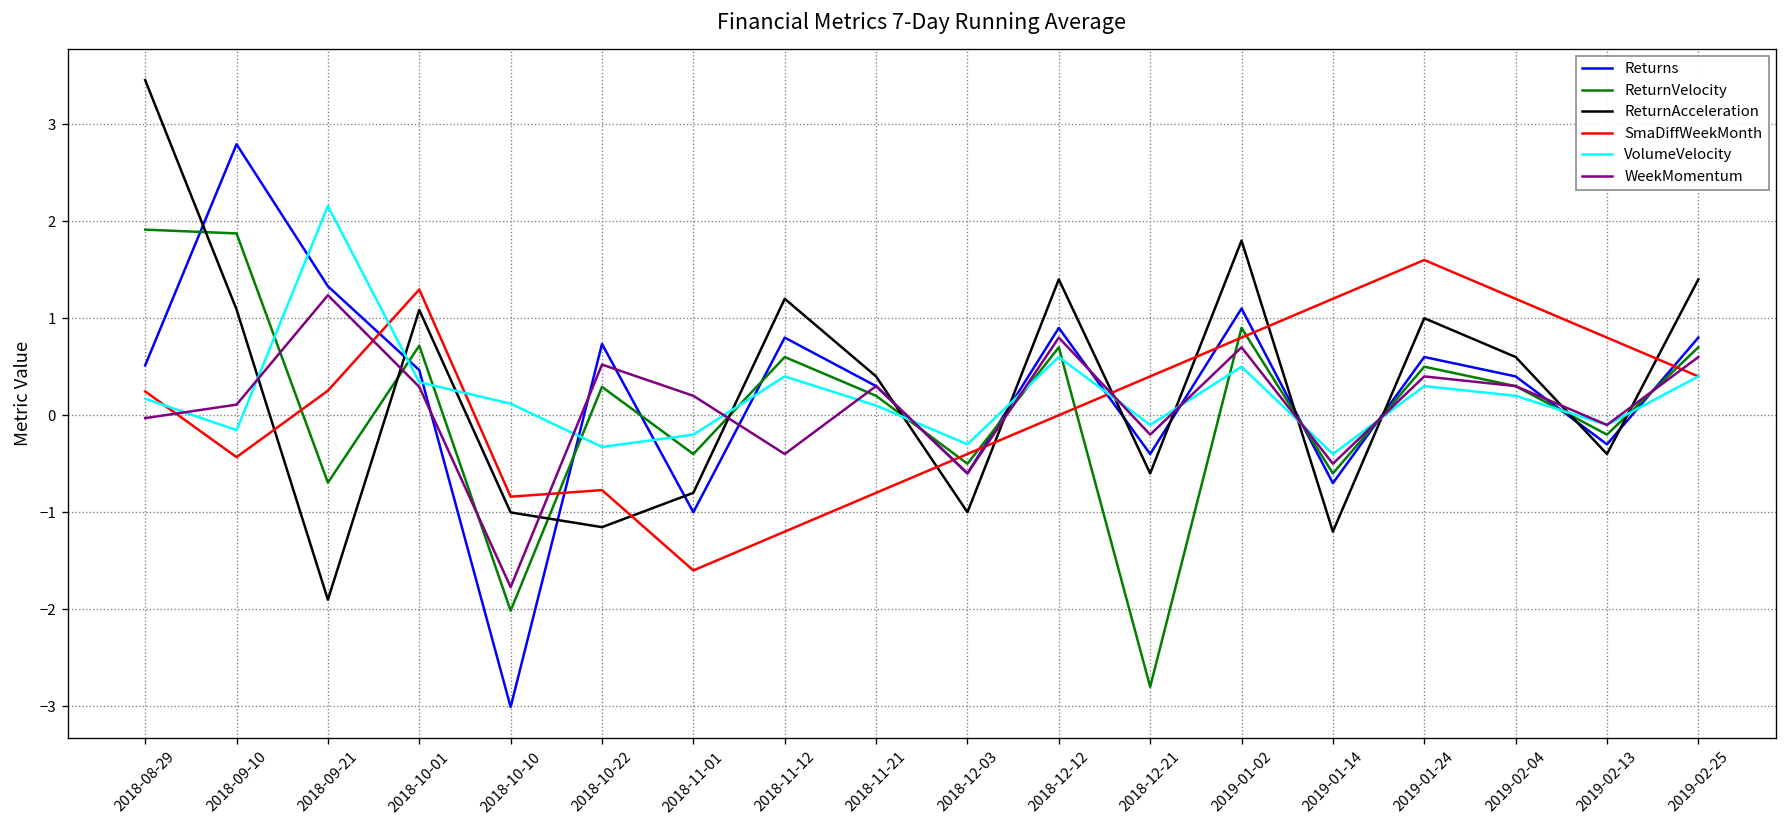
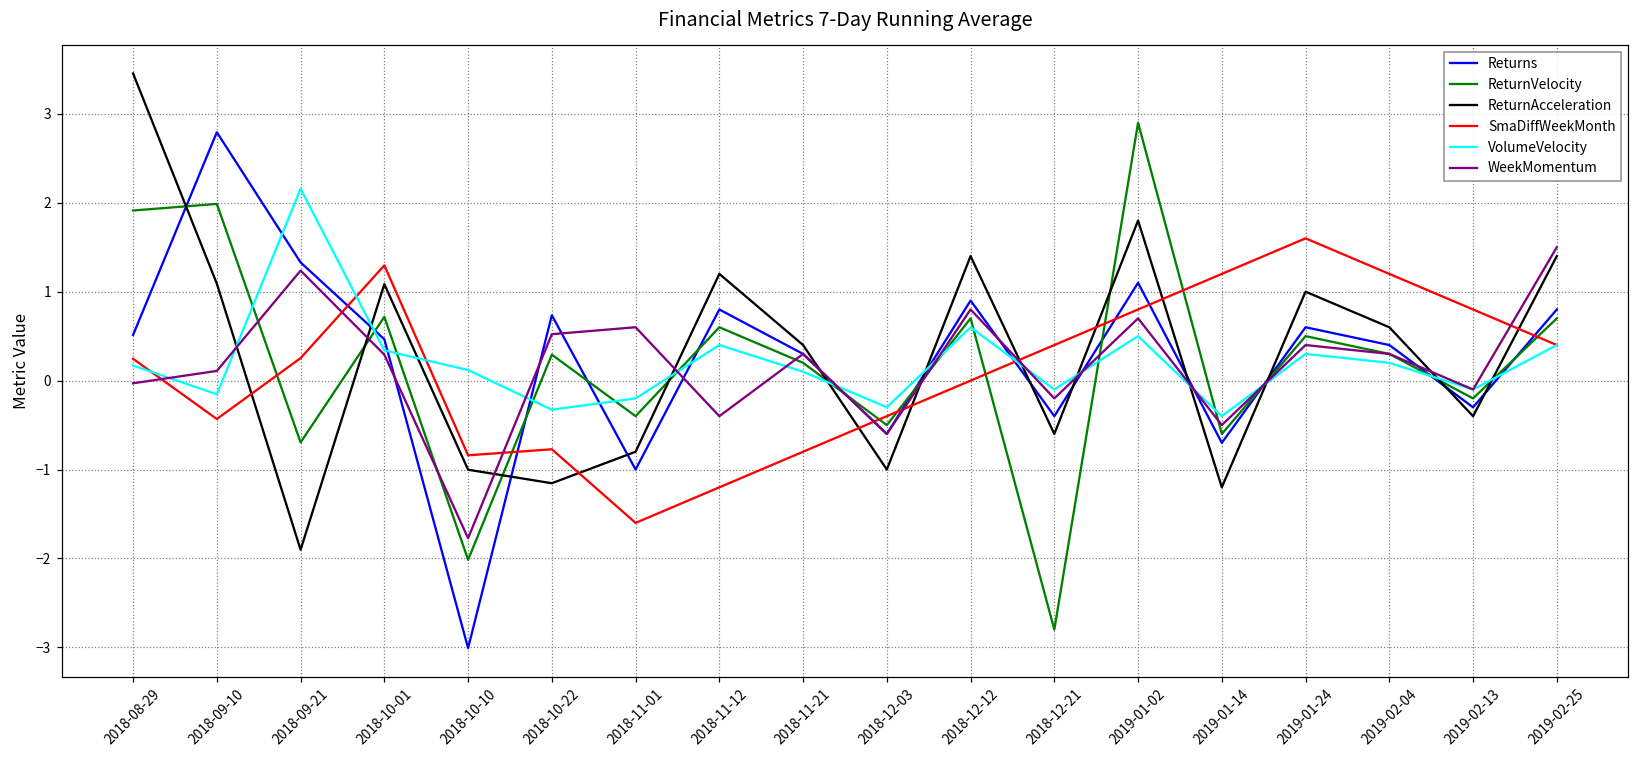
ReturnVelocity, 2018-09-10: 1.9 -> 2.0
WeekMomentum, 2018-11-01: 0.2 -> 0.6
ReturnVelocity, 2019-01-02: 0.9 -> 2.9
WeekMomentum, 2019-02-25: 0.6 -> 1.5
